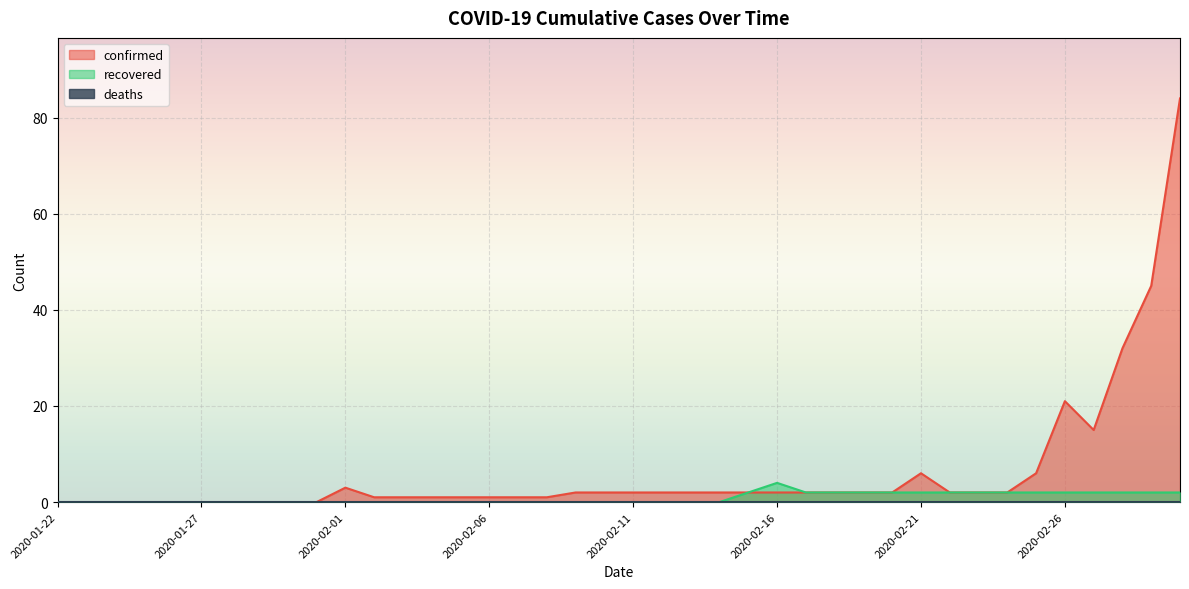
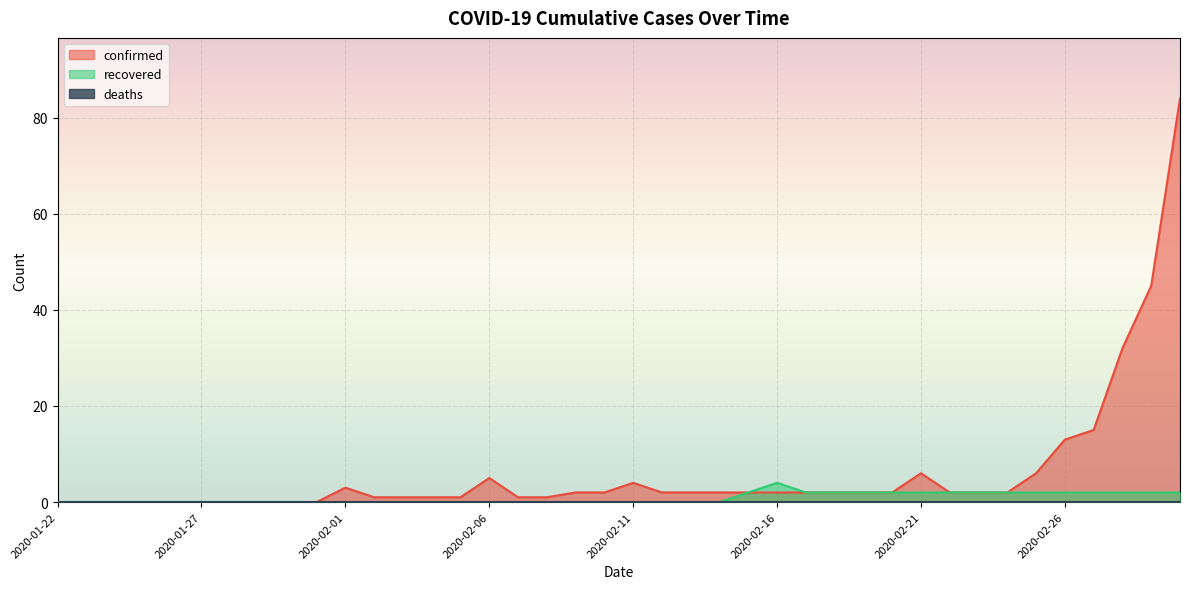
confirmed, 2020-02-06: 1 -> 5
confirmed, 2020-02-11: 2 -> 4
confirmed, 2020-02-26: 21 -> 13
